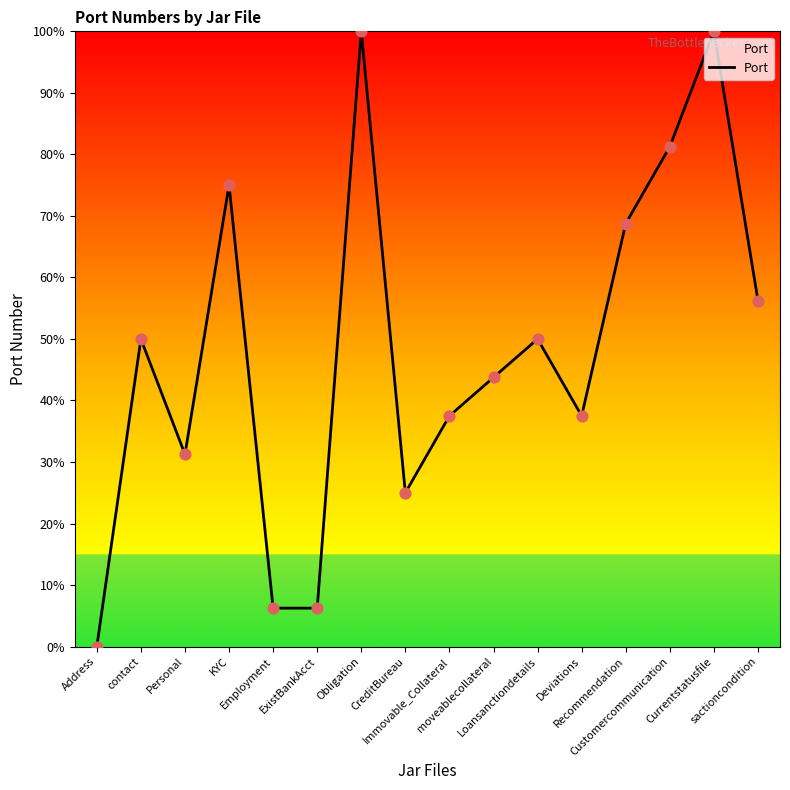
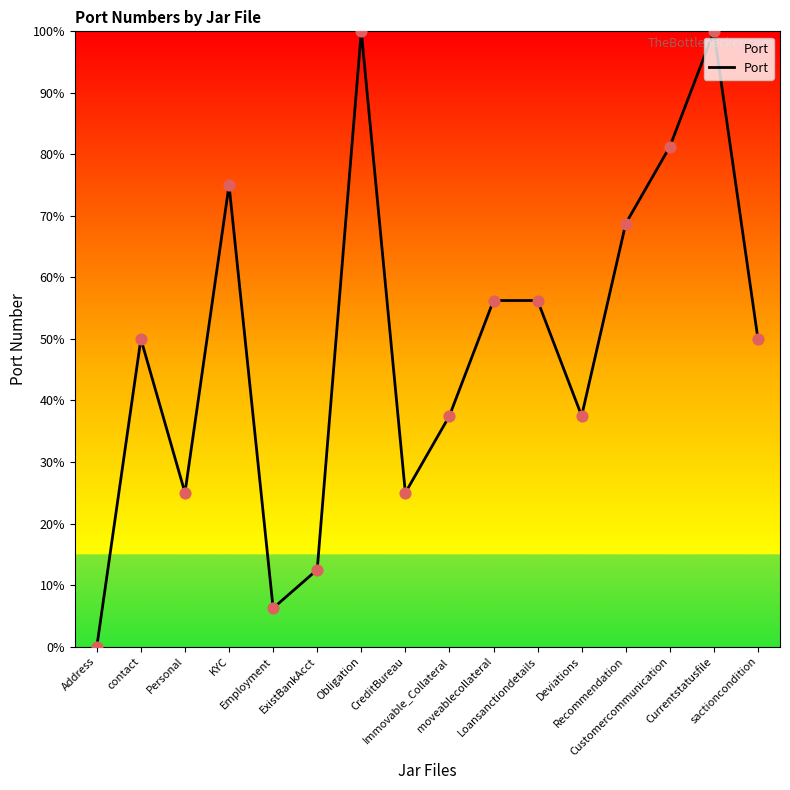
Personal: 31% -> 25%
ExistBankAcct: 6% -> 13%
moveablecollateral: 44% -> 56%
Loansanctiondetails: 50% -> 56%
sactioncondition: 56% -> 50%
